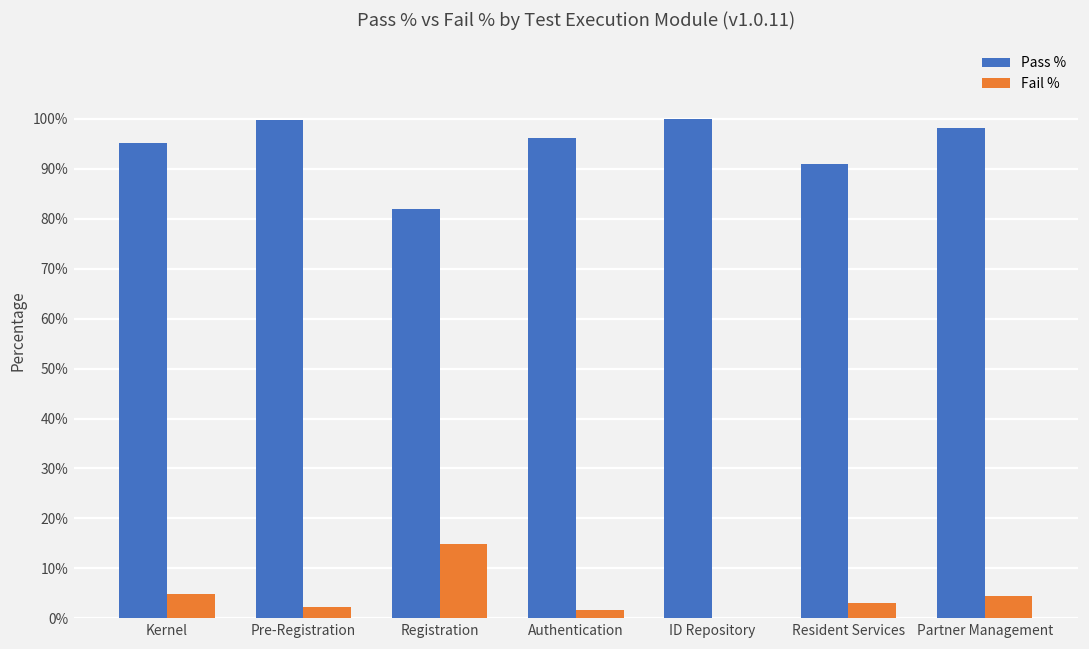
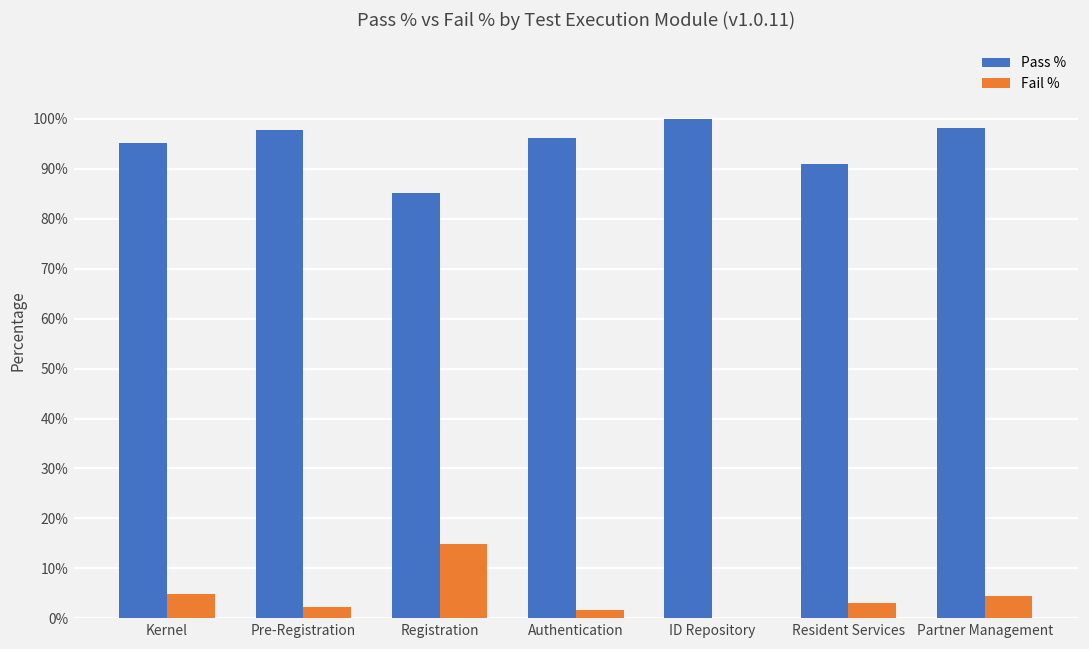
Pass %, Pre-Registration: 100% -> 98%
Pass %, Registration: 82% -> 85%
